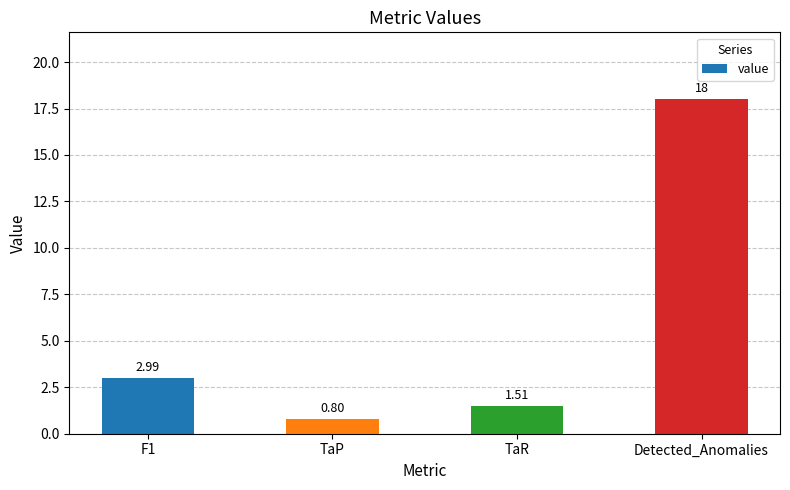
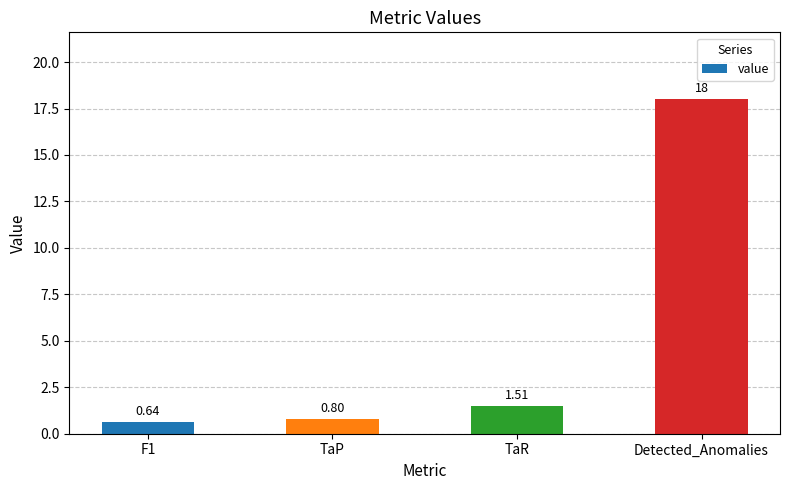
F1: 2.99 -> 0.64
